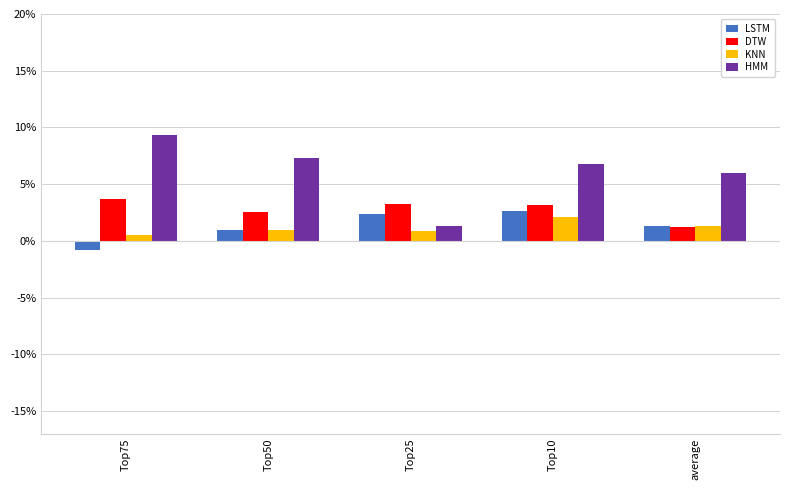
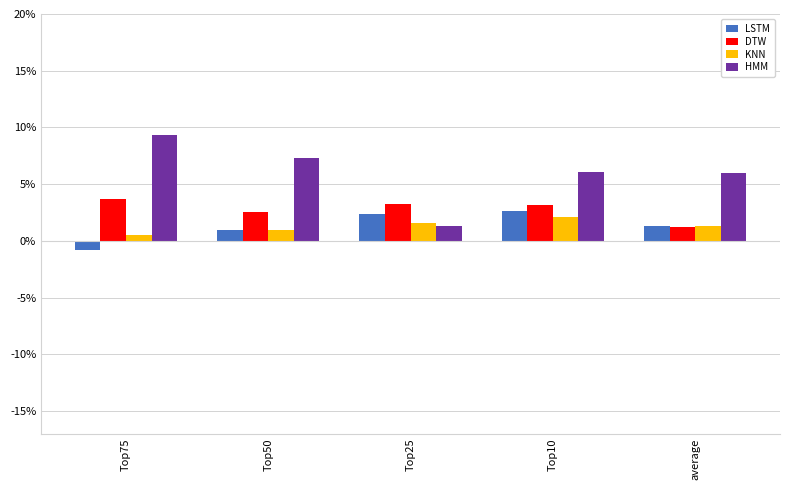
KNN, Top25: 0.8% -> 1.6%
HMM, Top10: 6.8% -> 6.1%
